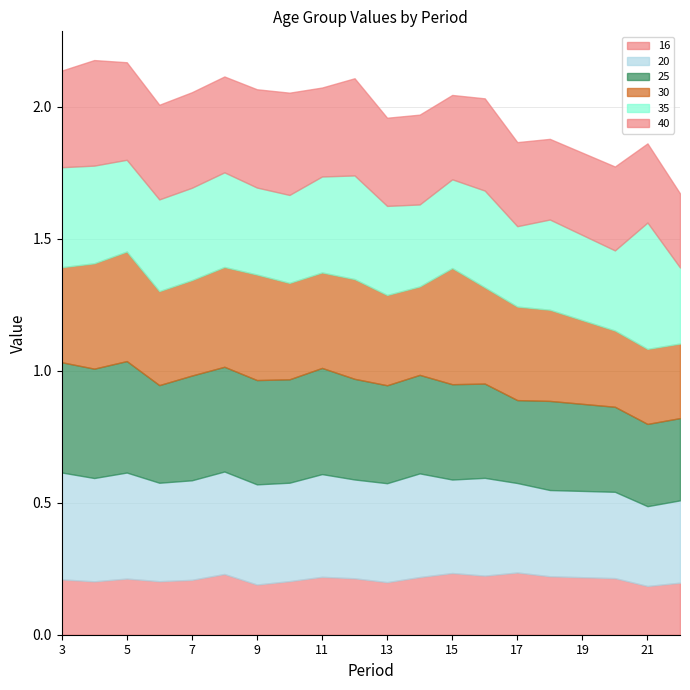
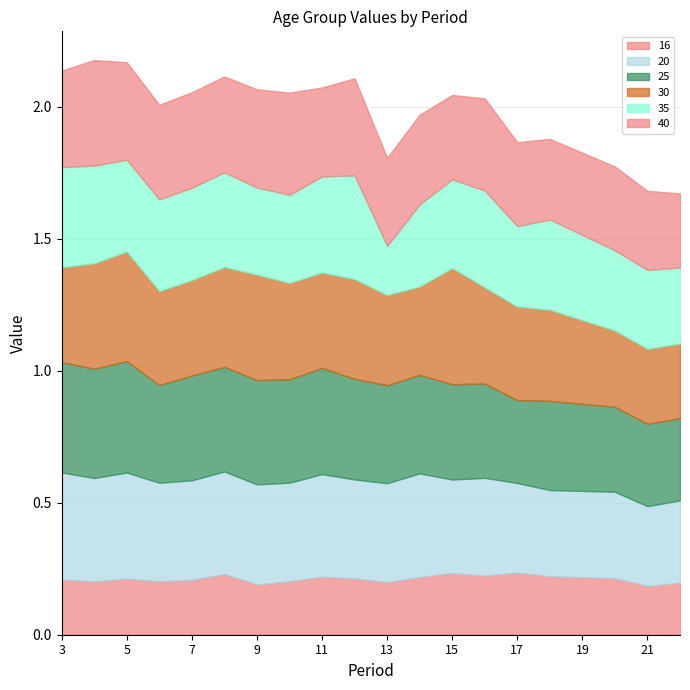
35, 13: 0.34 -> 0.19
35, 21: 0.48 -> 0.30
